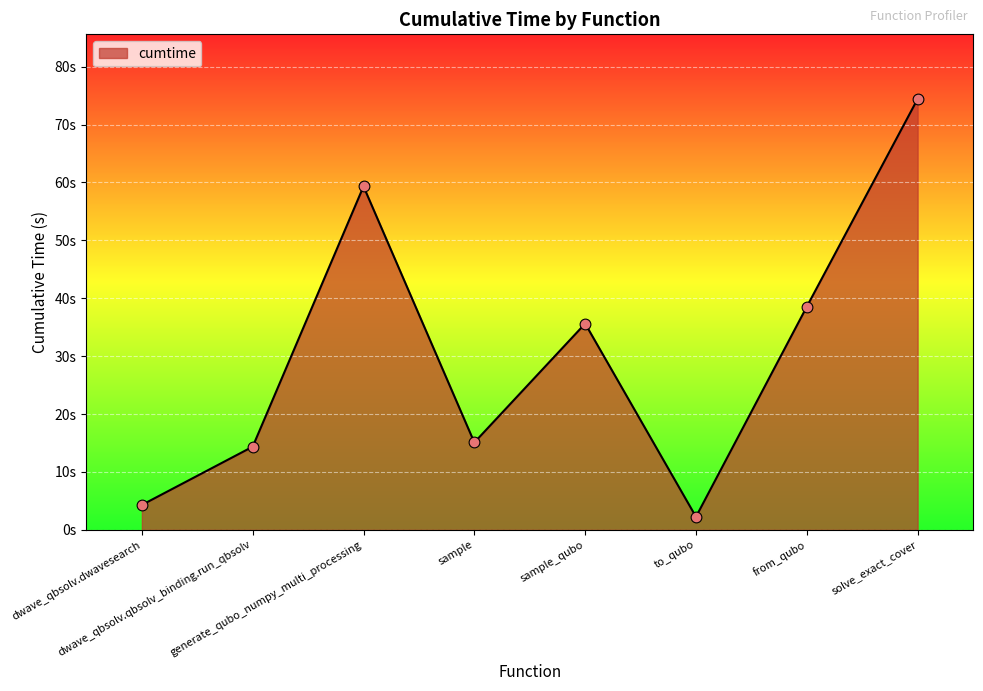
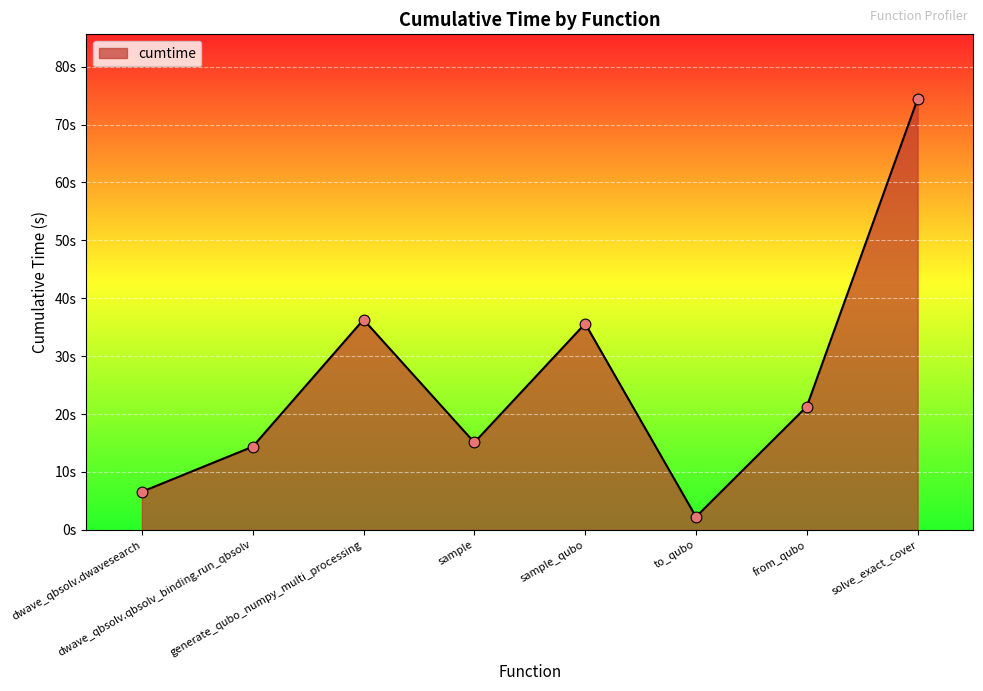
dwave_qbsolv.dwavesearch: 4s -> 7s
generate_qubo_numpy_multi_processing: 59s -> 36s
from_qubo: 39s -> 21s
